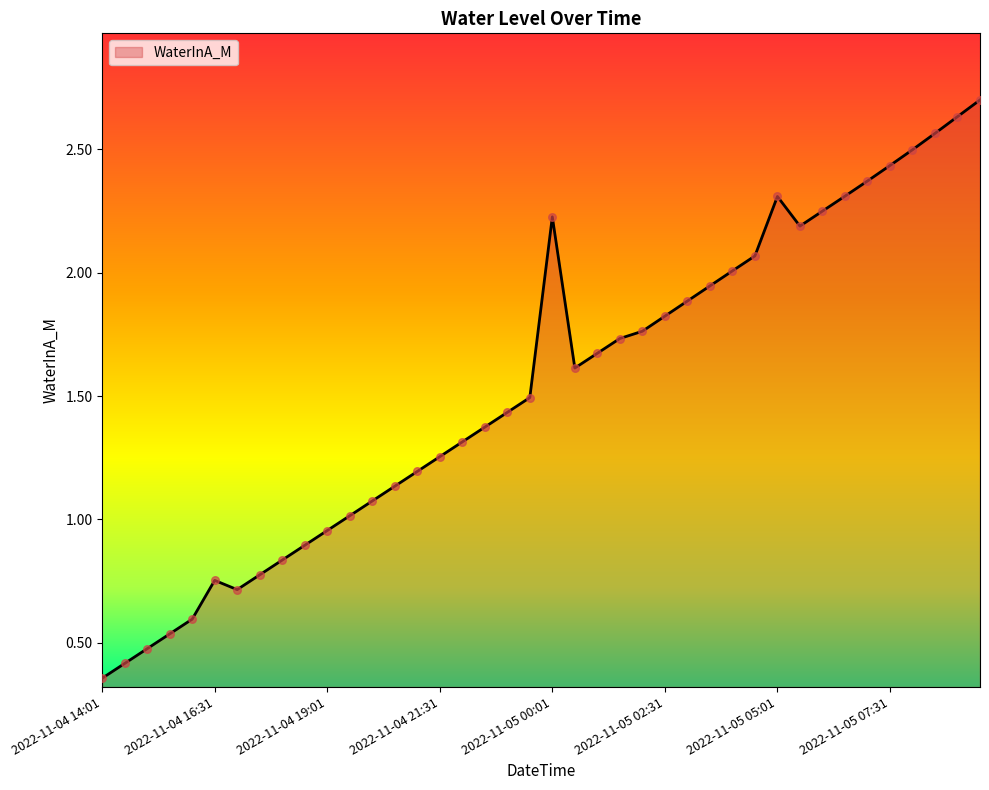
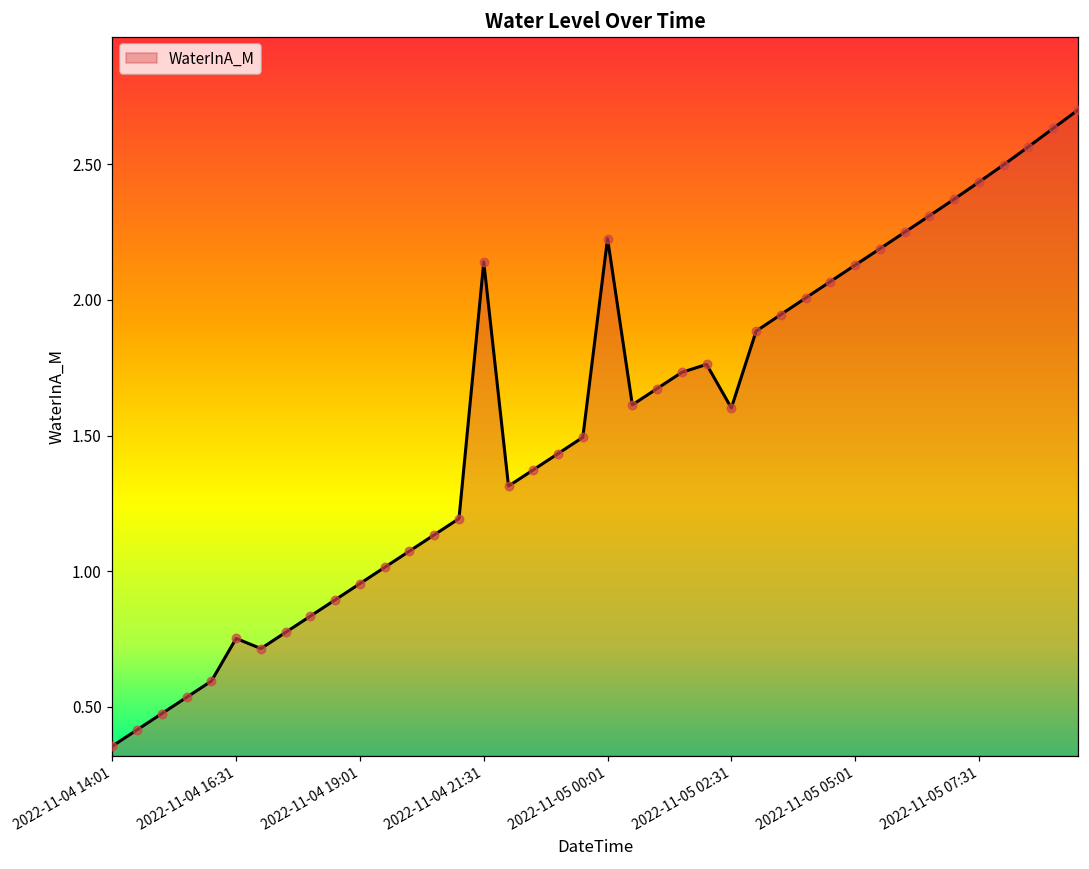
2022-11-04 21:31: 1.25 -> 2.14
2022-11-05 02:31: 1.82 -> 1.60
2022-11-05 05:01: 2.31 -> 2.13
